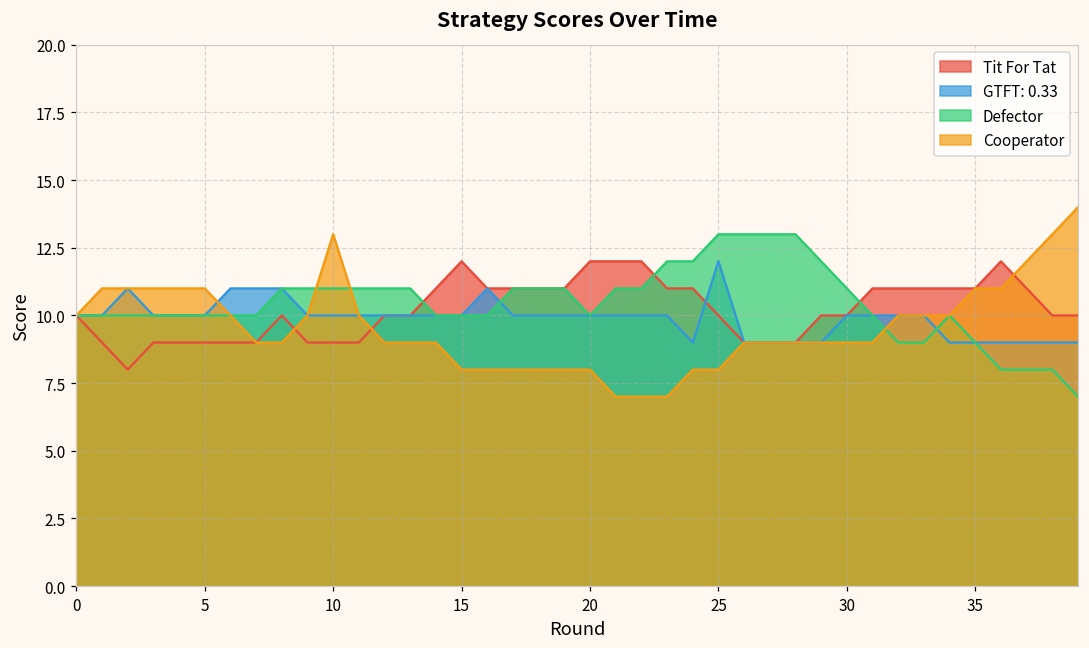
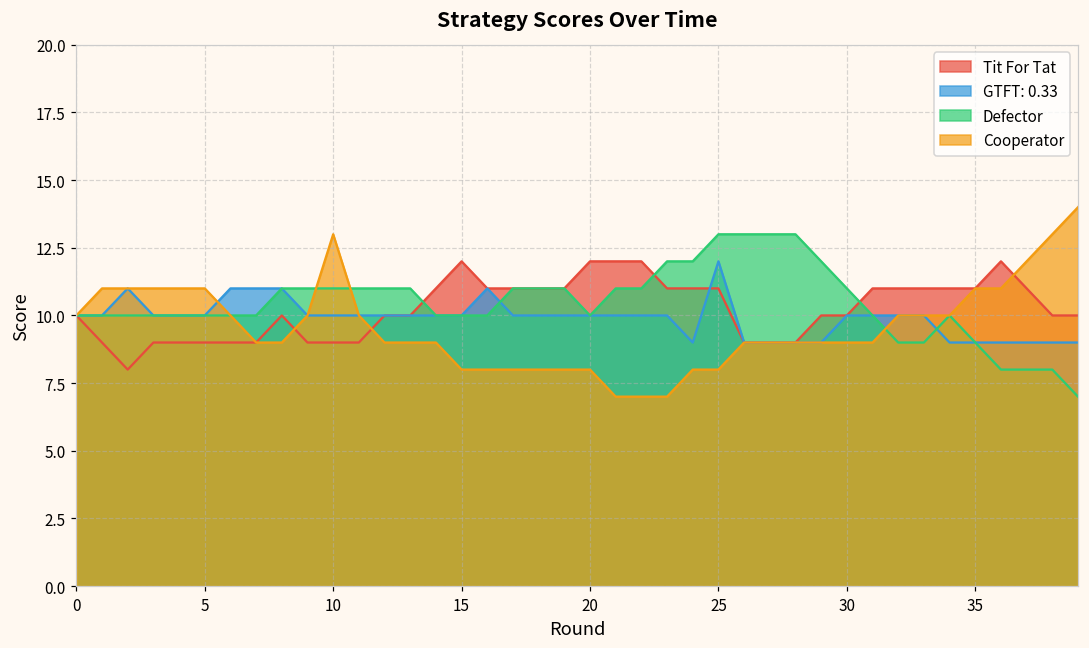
Tit For Tat, 25: 10 -> 11
